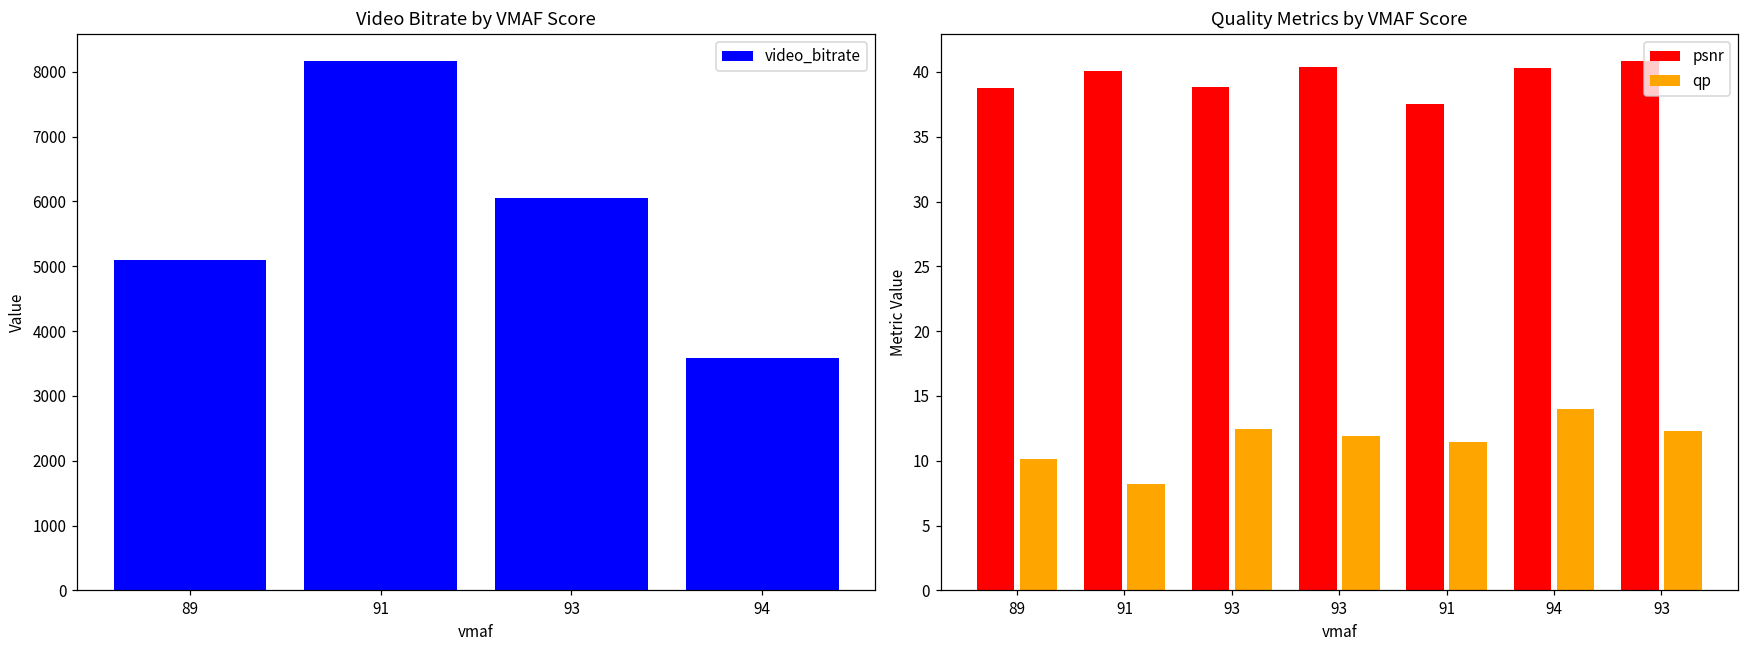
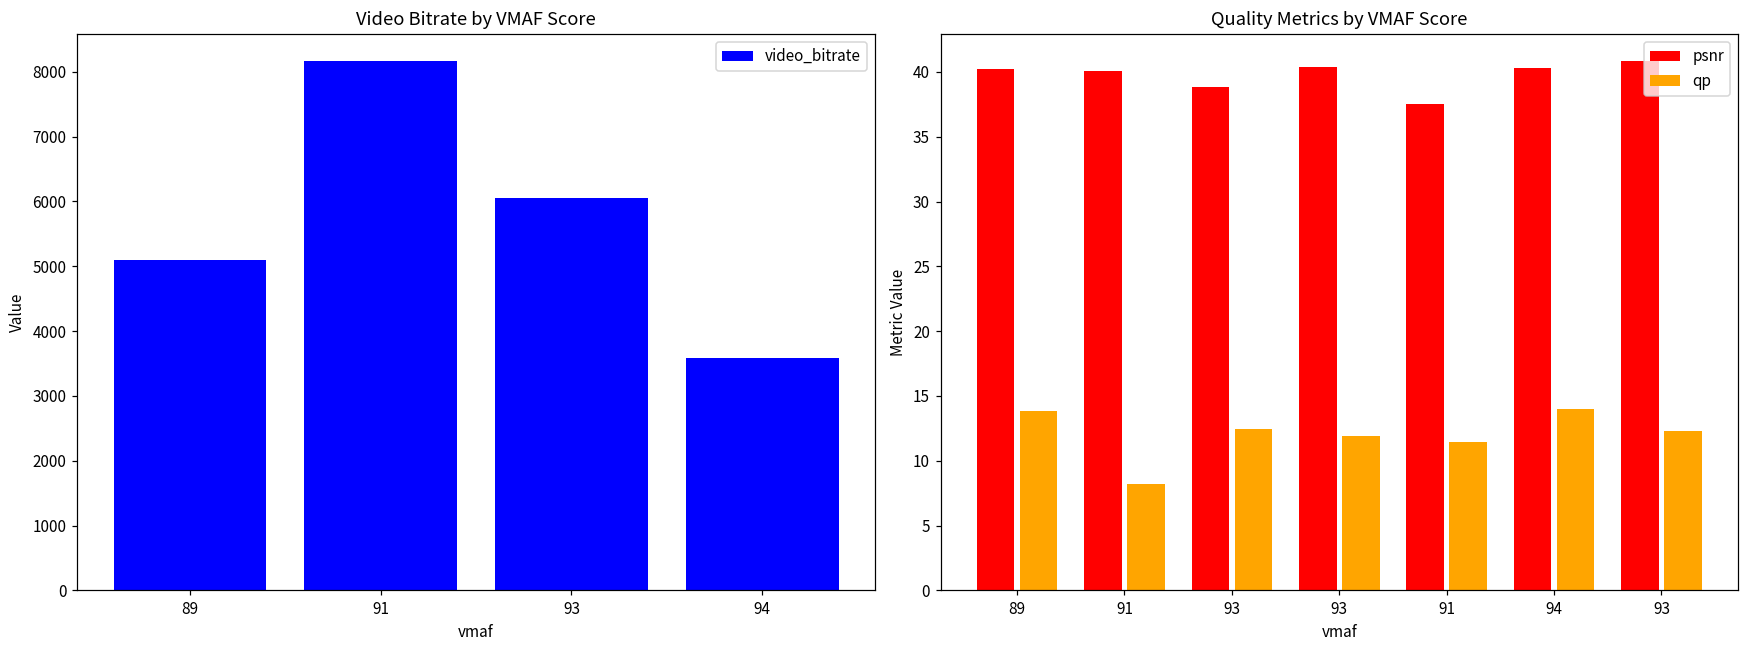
Quality Metrics by VMAF Score, psnr, 89: 38.8 -> 40.2
Quality Metrics by VMAF Score, qp, 89: 10.1 -> 13.8
